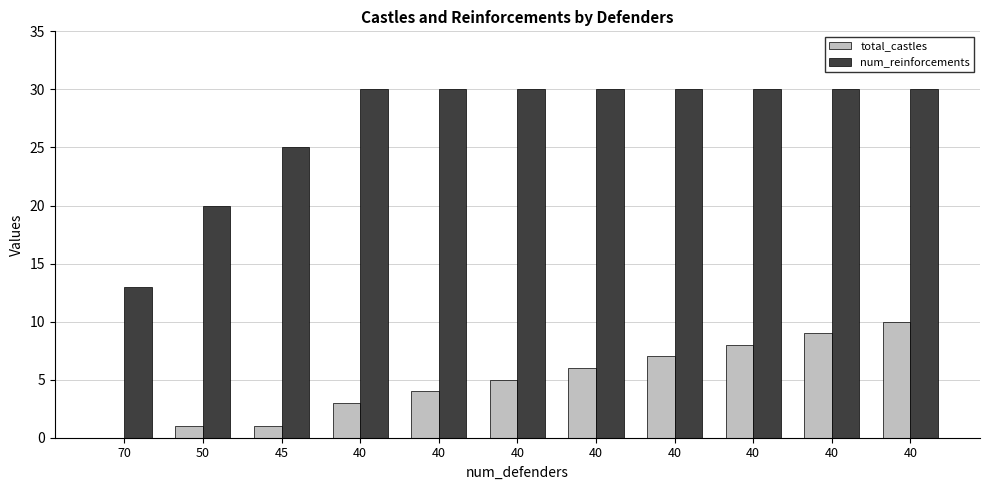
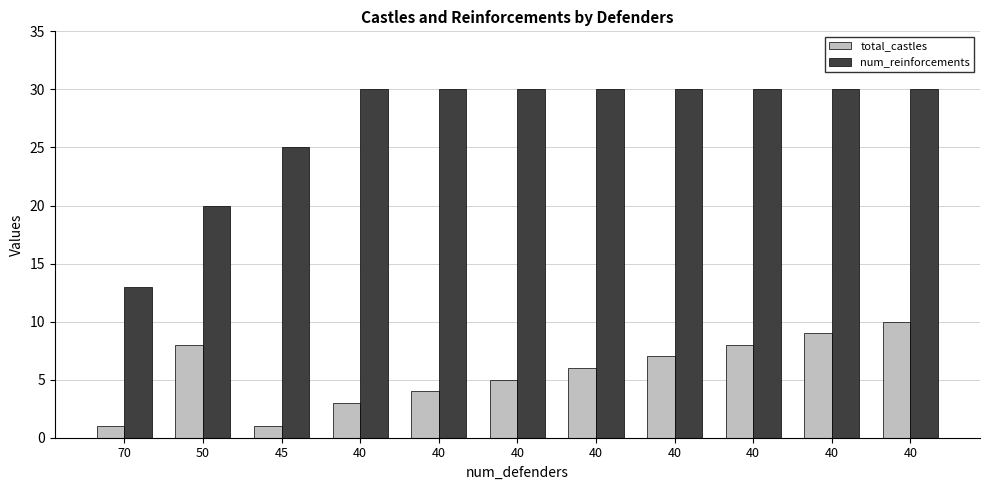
total_castles, 70: 0 -> 1
total_castles, 50: 1 -> 8
